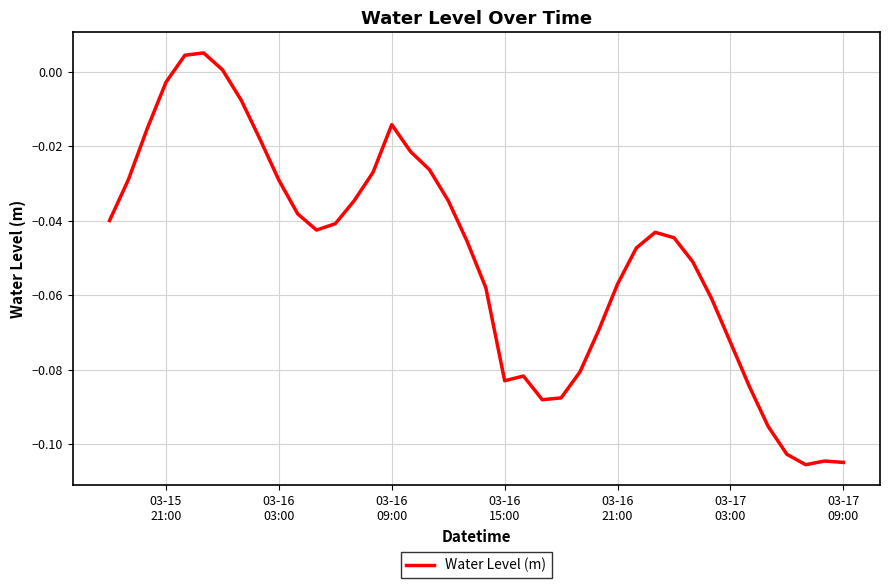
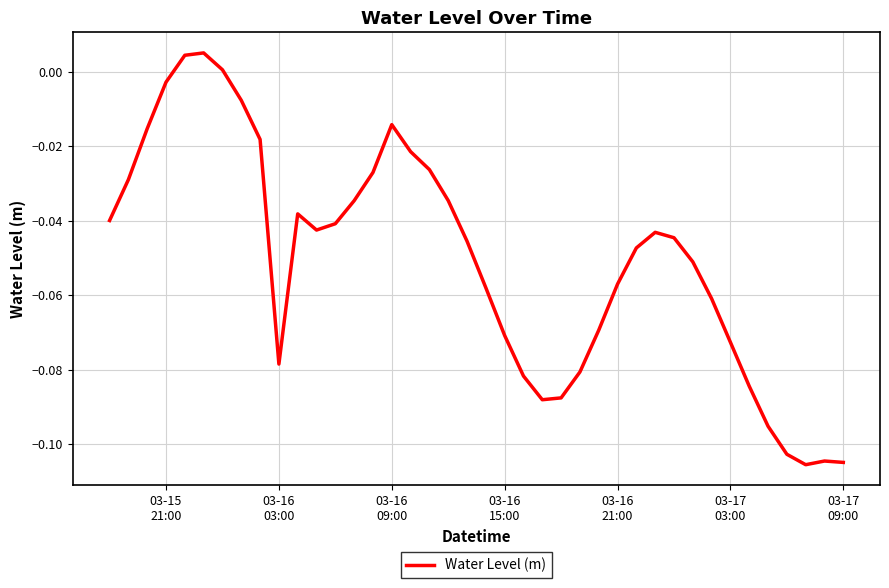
03-16 03:00: -0.029 -> -0.078
03-16 15:00: -0.083 -> -0.071
